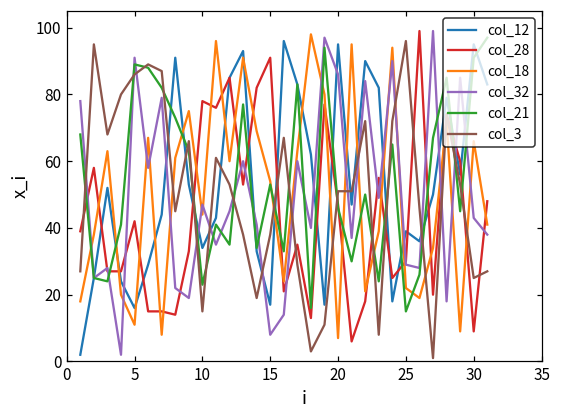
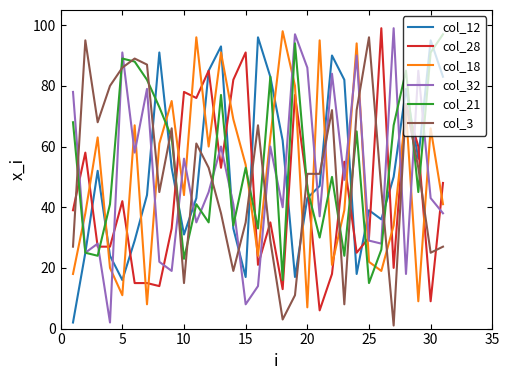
col_12, 10: 34 -> 31
col_32, 10: 47 -> 56
col_3, 15: 38 -> 35
col_12, 20: 95 -> 43
